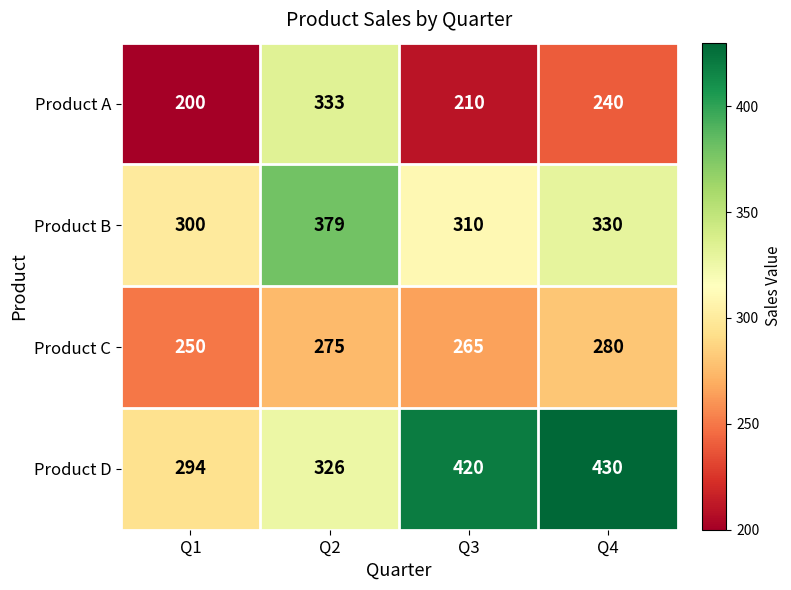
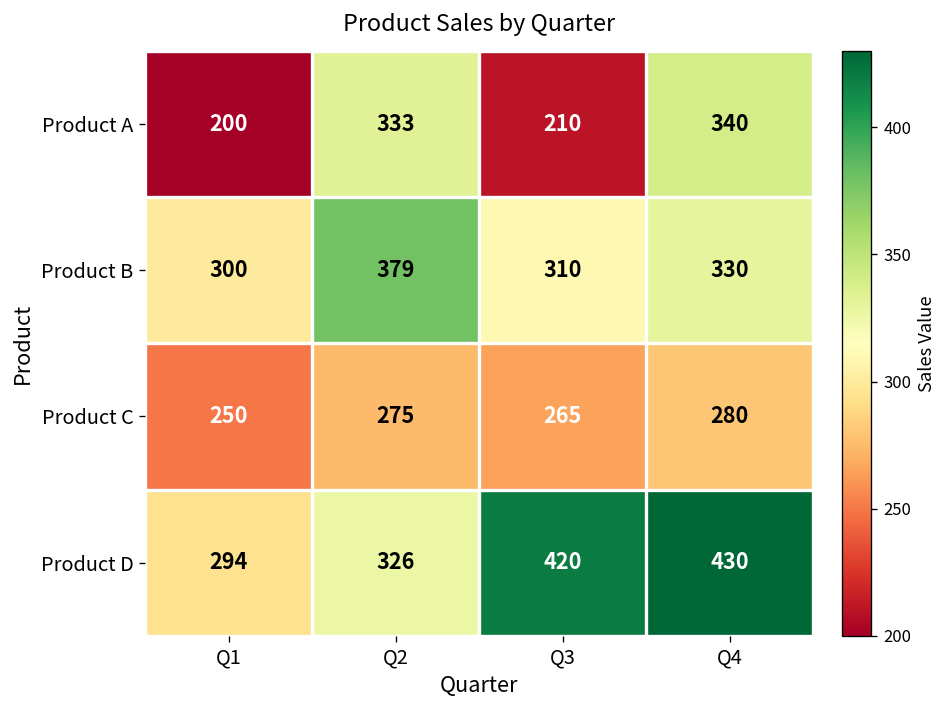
Product A, Q4: 240 -> 340
